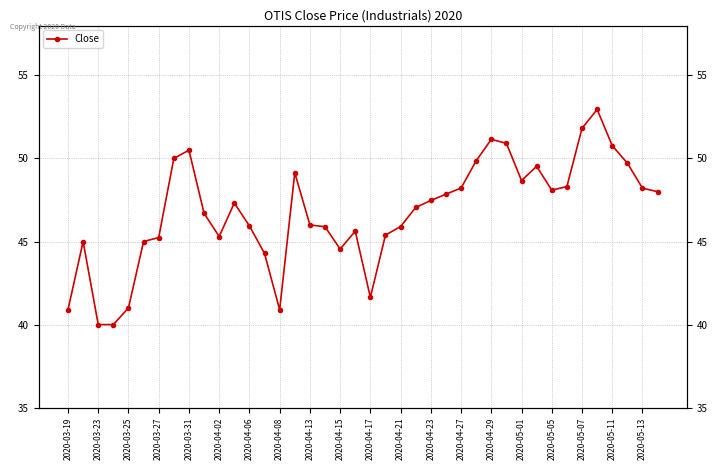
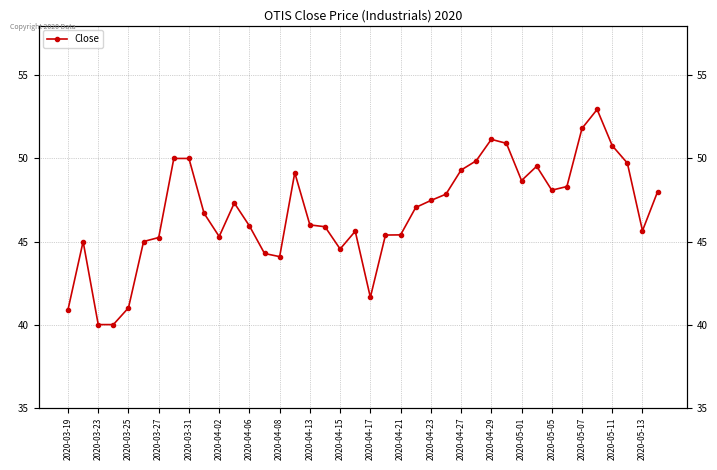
2020-03-31: 50.5 -> 50.0
2020-04-08: 40.9 -> 44.1
2020-04-21: 45.9 -> 45.4
2020-04-27: 48.2 -> 49.3
2020-05-13: 48.2 -> 45.7
